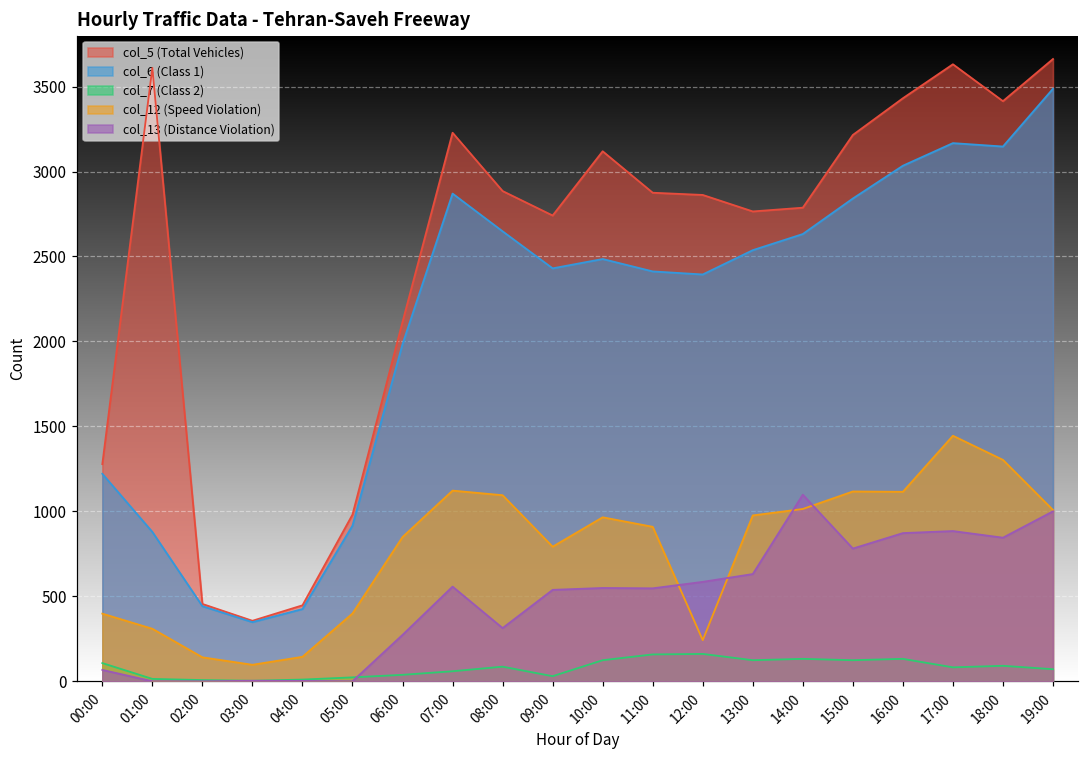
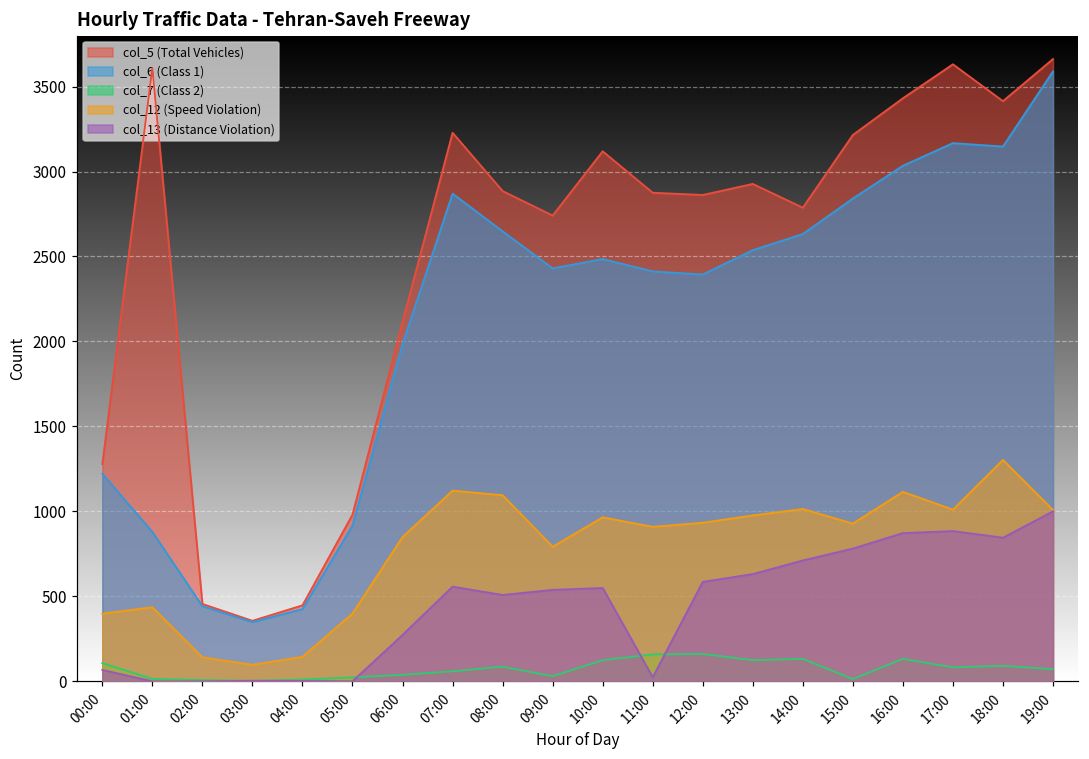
col_12 (Speed Violation), 01:00: 310 -> 440
col_13 (Distance Violation), 08:00: 310 -> 510
col_13 (Distance Violation), 11:00: 550 -> 20
col_12 (Speed Violation), 12:00: 240 -> 930
col_5 (Total Vehicles), 13:00: 2770 -> 2930
col_13 (Distance Violation), 14:00: 1100 -> 710
col_7 (Class 2), 15:00: 120 -> 10
col_12 (Speed Violation), 15:00: 1120 -> 930
col_12 (Speed Violation), 17:00: 1450 -> 1010
col_6 (Class 1), 19:00: 3490 -> 3590
